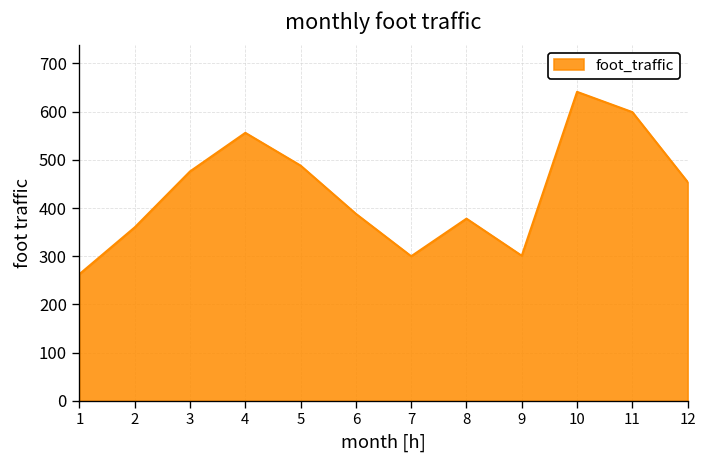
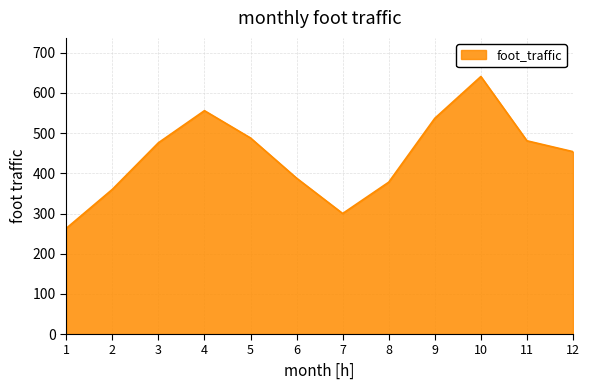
9: 300 -> 540
11: 600 -> 480
